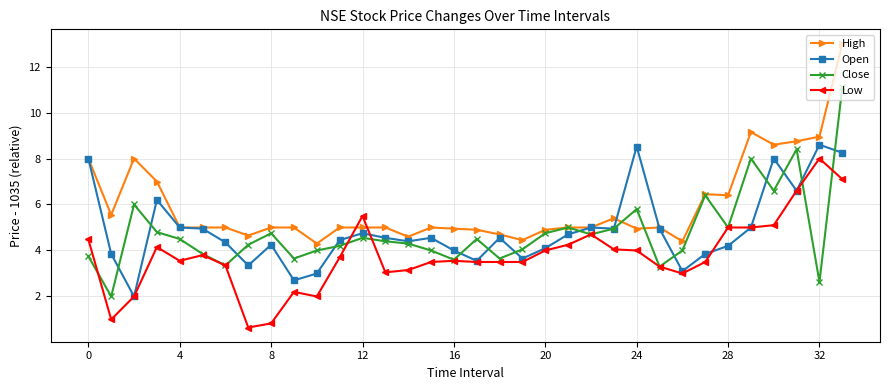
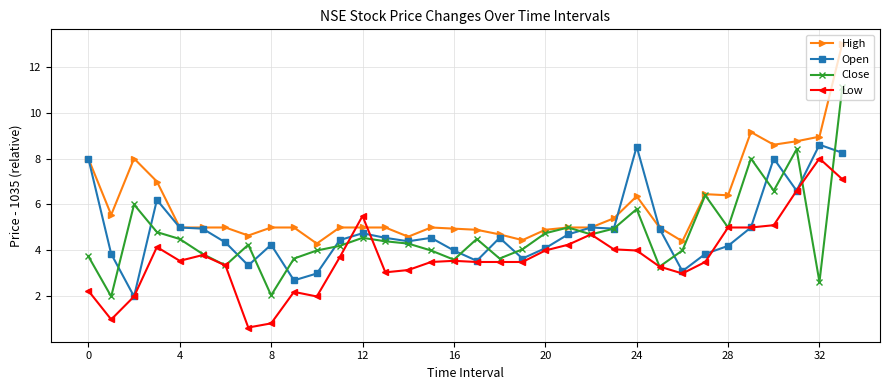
Low, 0: 4.5 -> 2.3
Close, 8: 4.8 -> 2.0
High, 24: 5.0 -> 6.4
